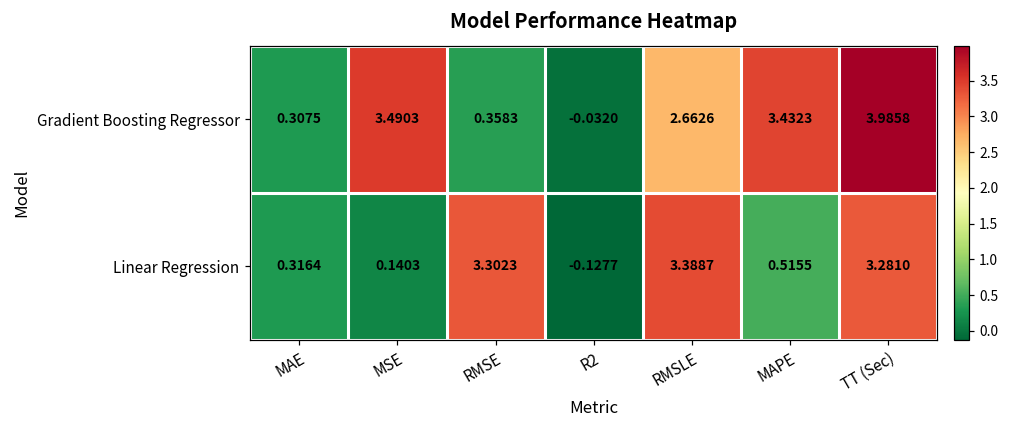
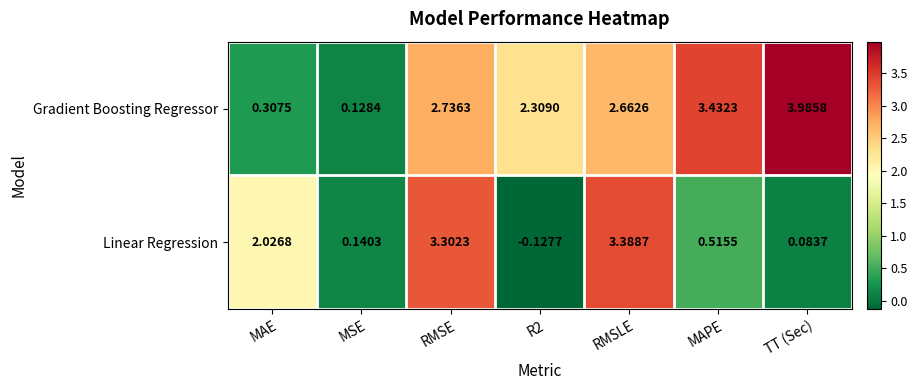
Gradient Boosting Regressor, MSE: 3.4903 -> 0.1284
Gradient Boosting Regressor, RMSE: 0.3583 -> 2.7363
Gradient Boosting Regressor, R2: -0.0320 -> 2.3090
Linear Regression, MAE: 0.3164 -> 2.0268
Linear Regression, TT (Sec): 3.2810 -> 0.0837
